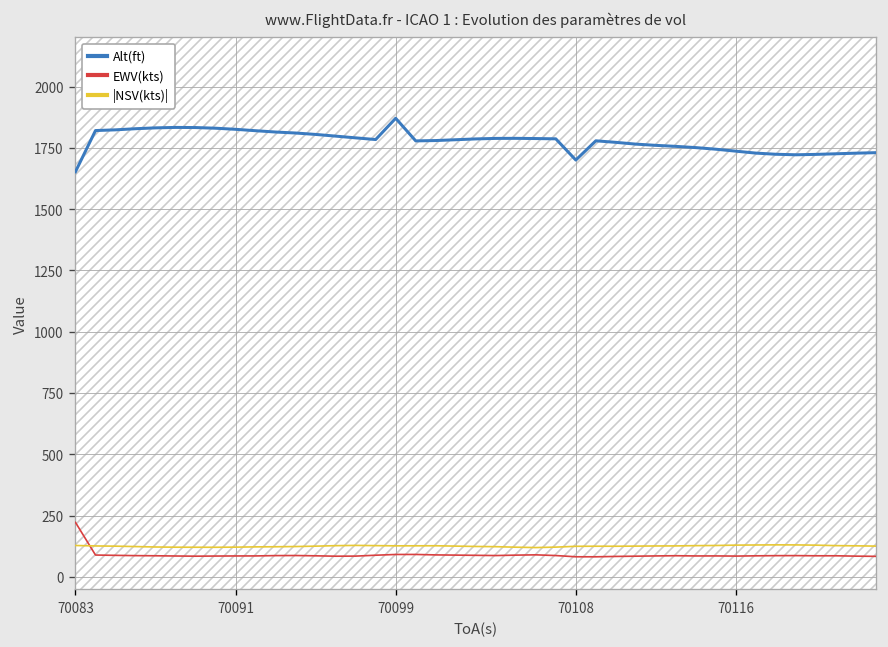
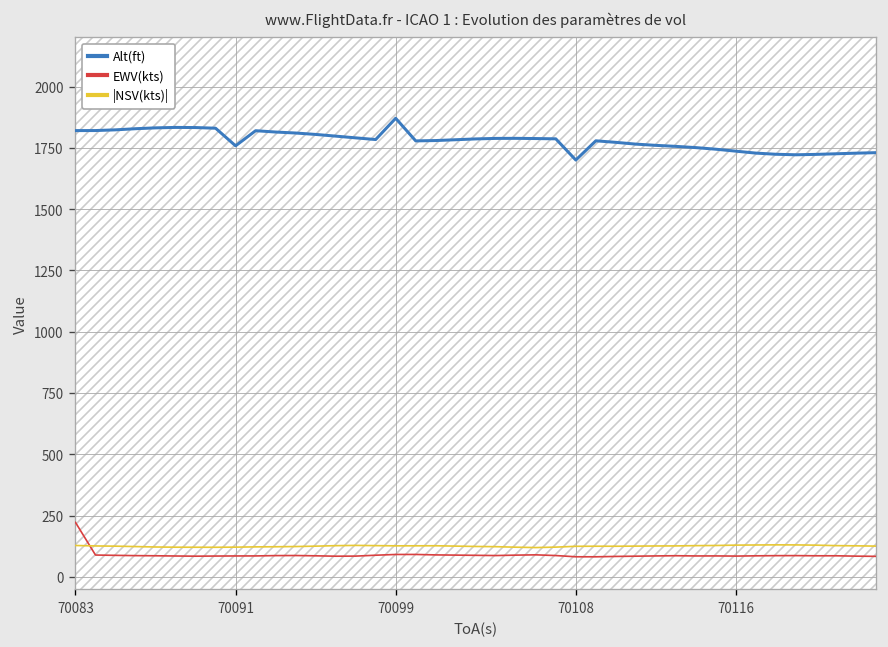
Alt(ft), 70083: 1650 -> 1820
Alt(ft), 70091: 1830 -> 1760
